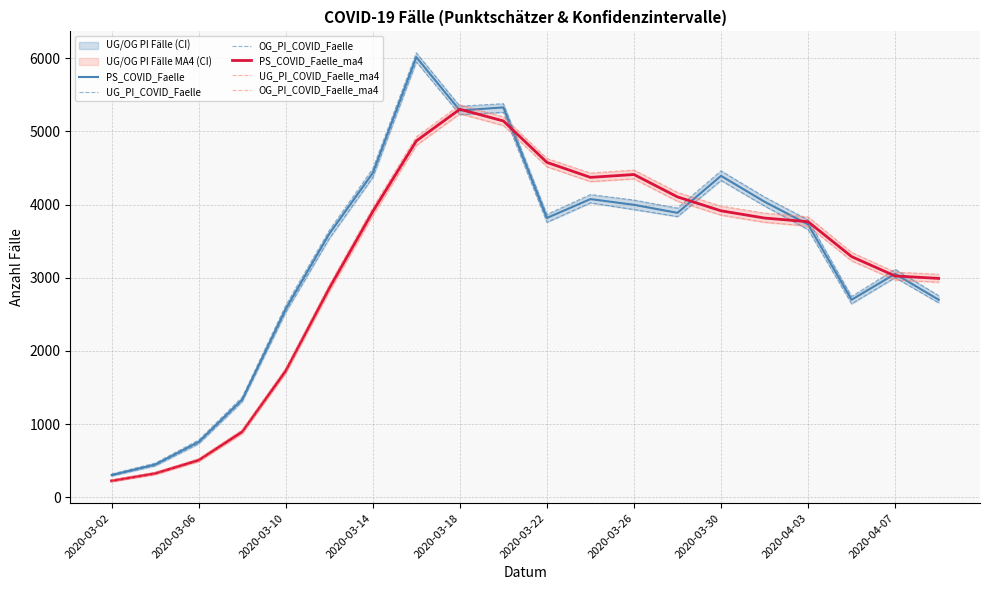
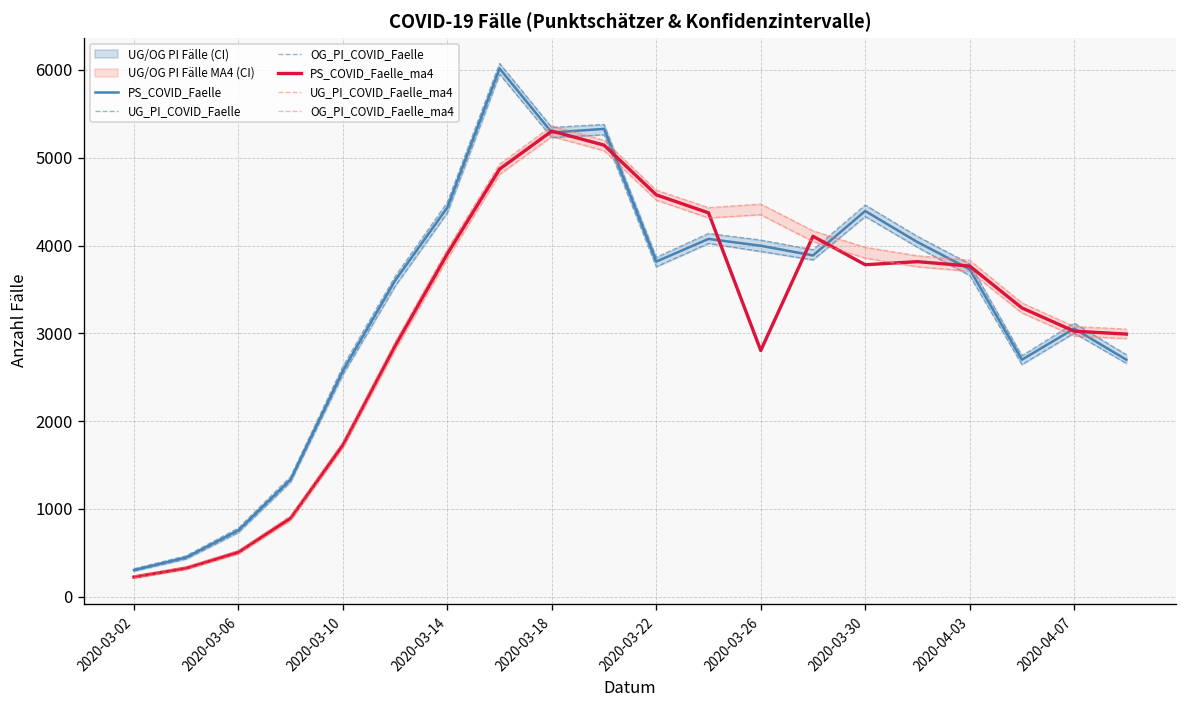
PS_COVID_Faelle_ma4, 2020-03-26: 4400 -> 2800
PS_COVID_Faelle_ma4, 2020-03-30: 3900 -> 3800
